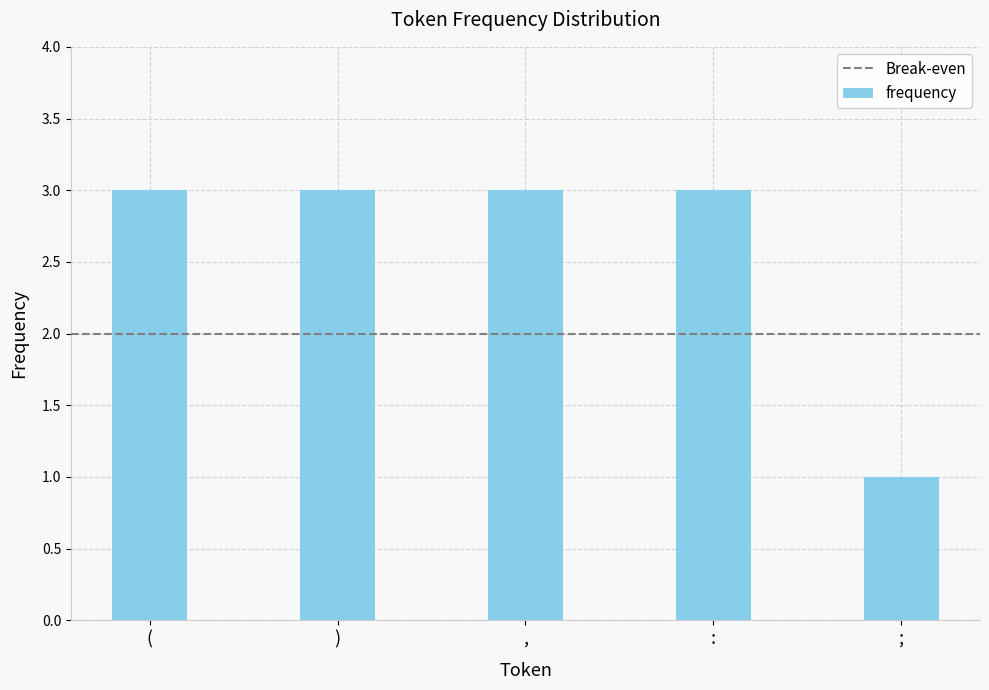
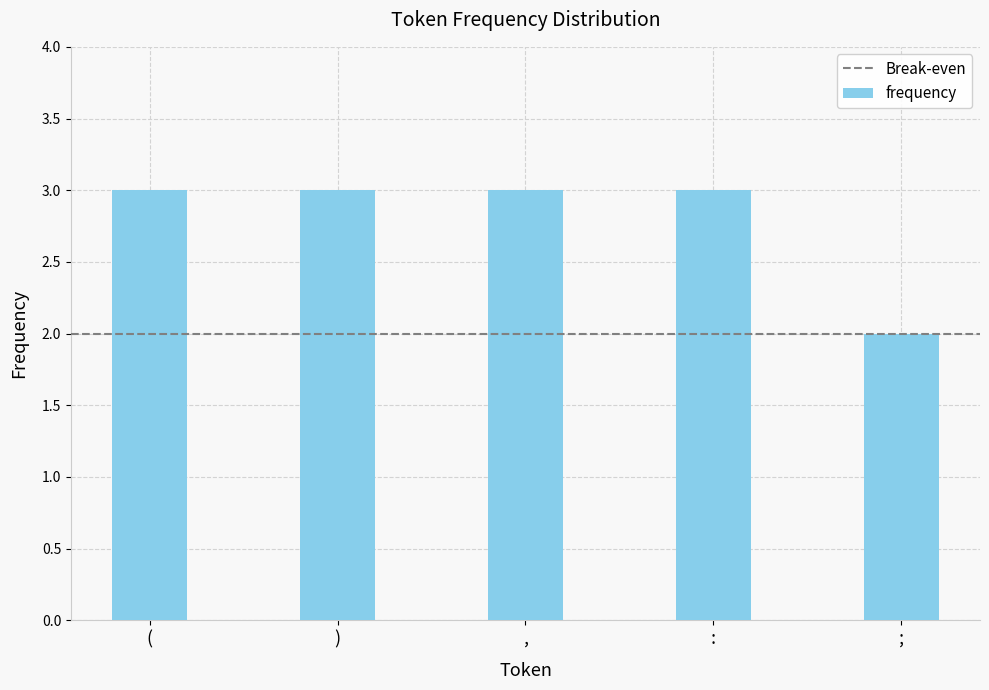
;: 1 -> 2
